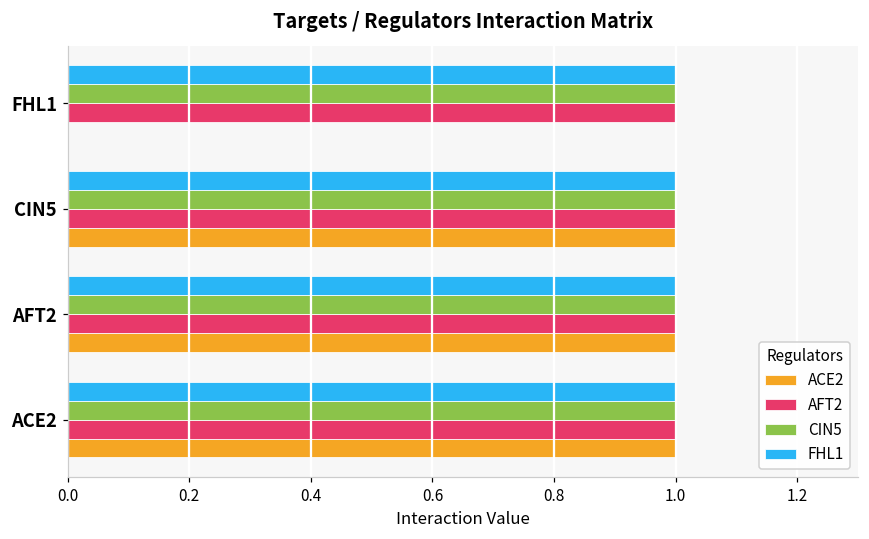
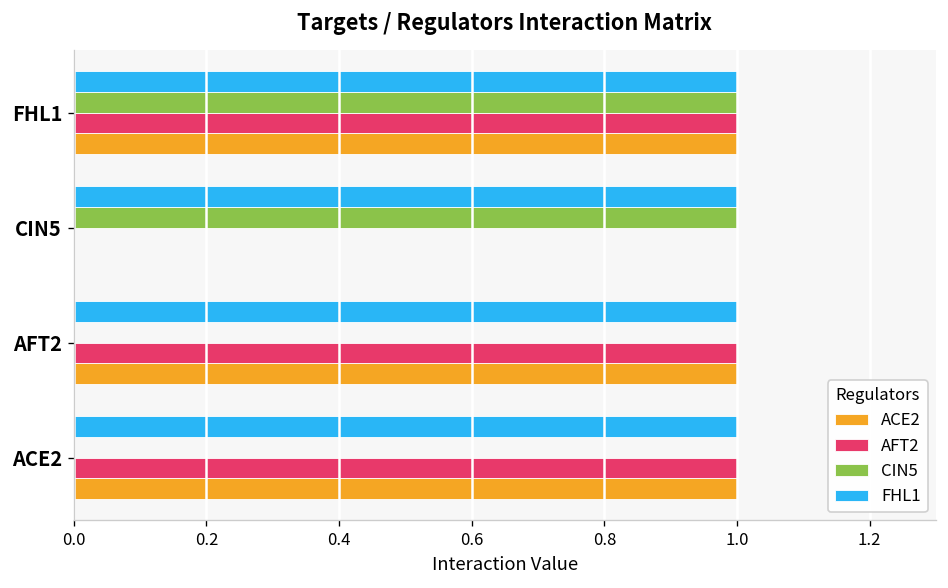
ACE2, FHL1: 0 -> 1
AFT2, CIN5: 1 -> 0
ACE2, CIN5: 1 -> 0
CIN5, AFT2: 1 -> 0
CIN5, ACE2: 1 -> 0
